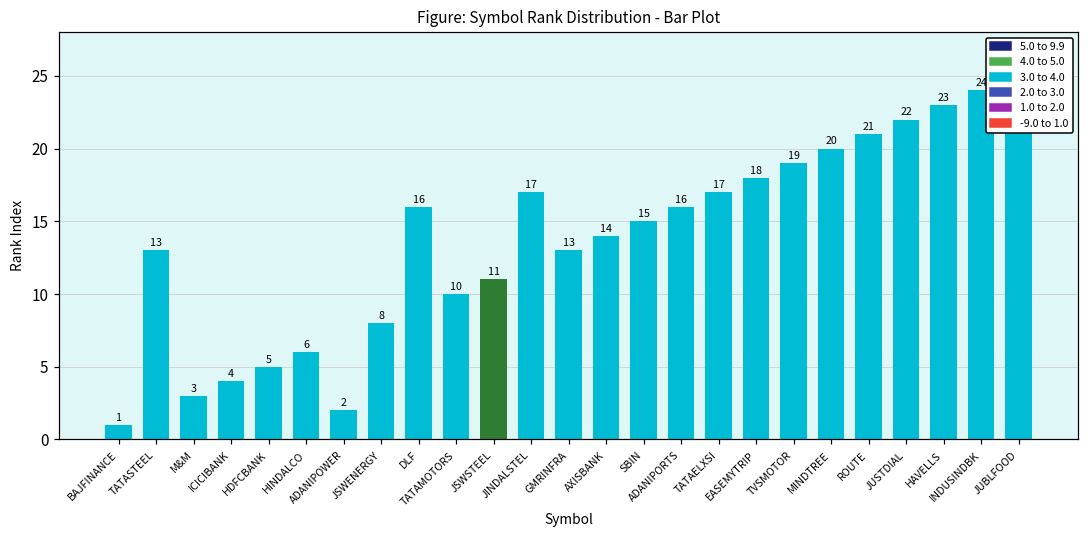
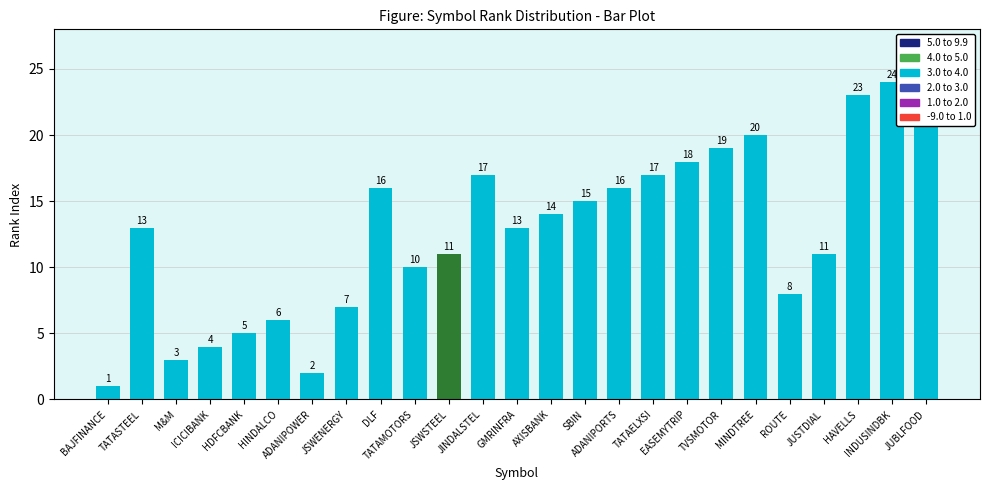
JSWENERGY: 8 -> 7
ROUTE: 21 -> 8
JUSTDIAL: 22 -> 11
